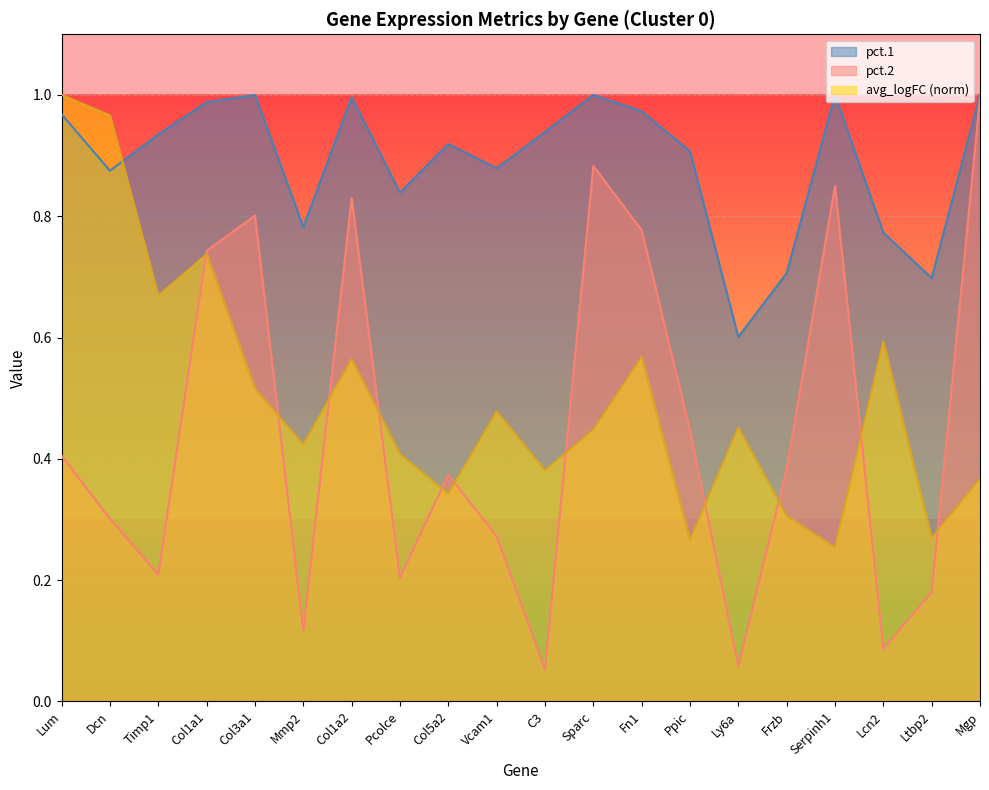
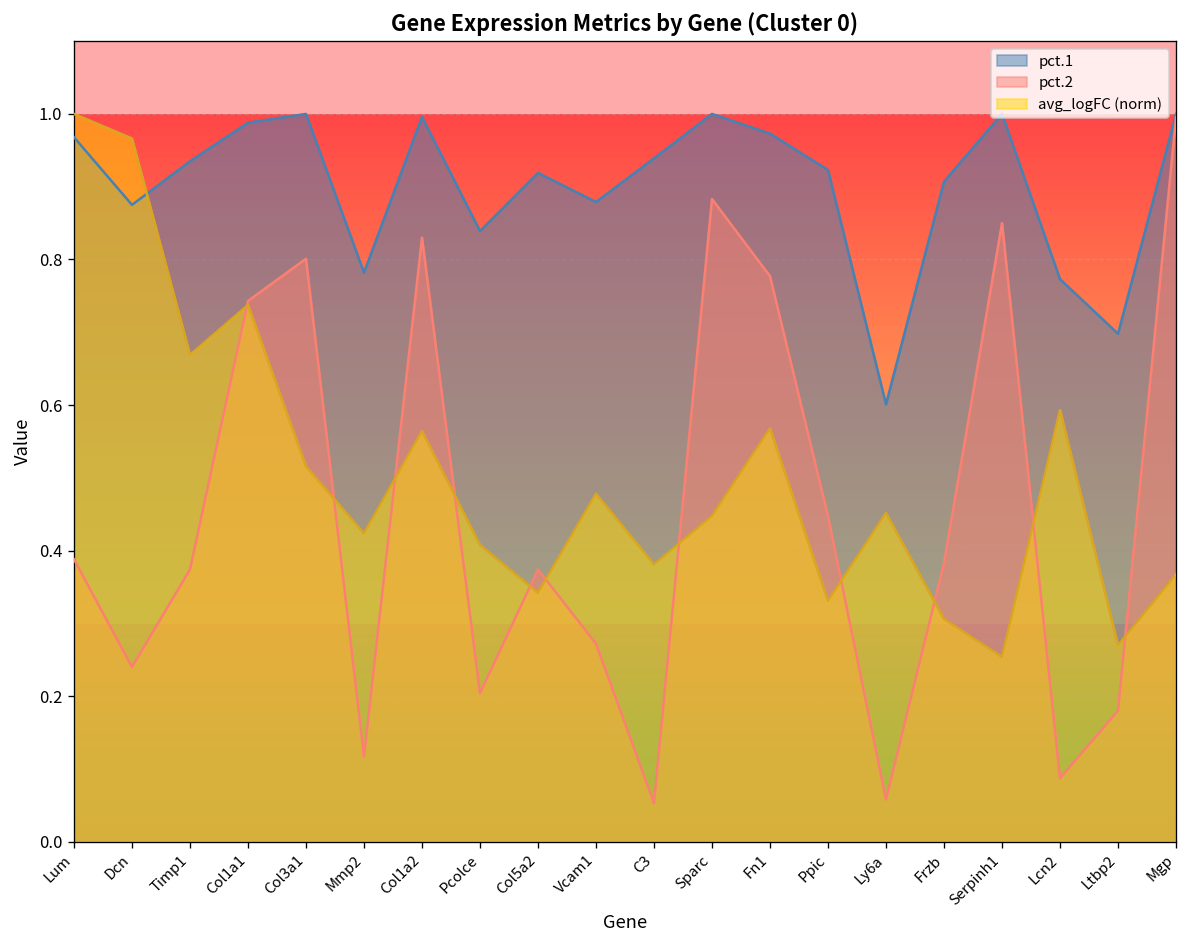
pct.2, Lum: 0.41 -> 0.39
pct.2, Dcn: 0.30 -> 0.24
pct.2, Timp1: 0.21 -> 0.37
pct.1, Ppic: 0.91 -> 0.92
avg_logFC (norm), Ppic: 0.27 -> 0.33
pct.1, Frzb: 0.71 -> 0.91
